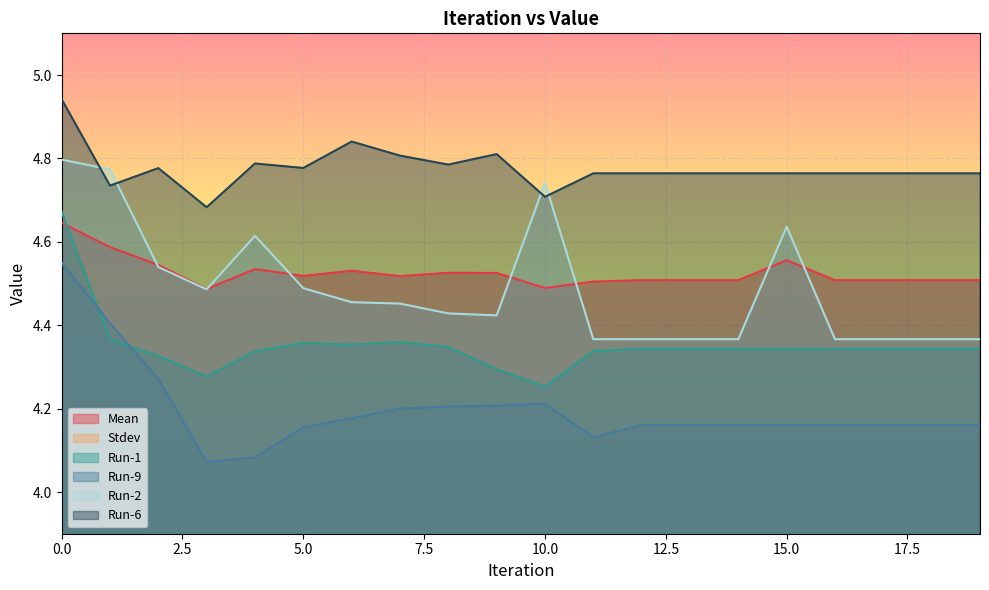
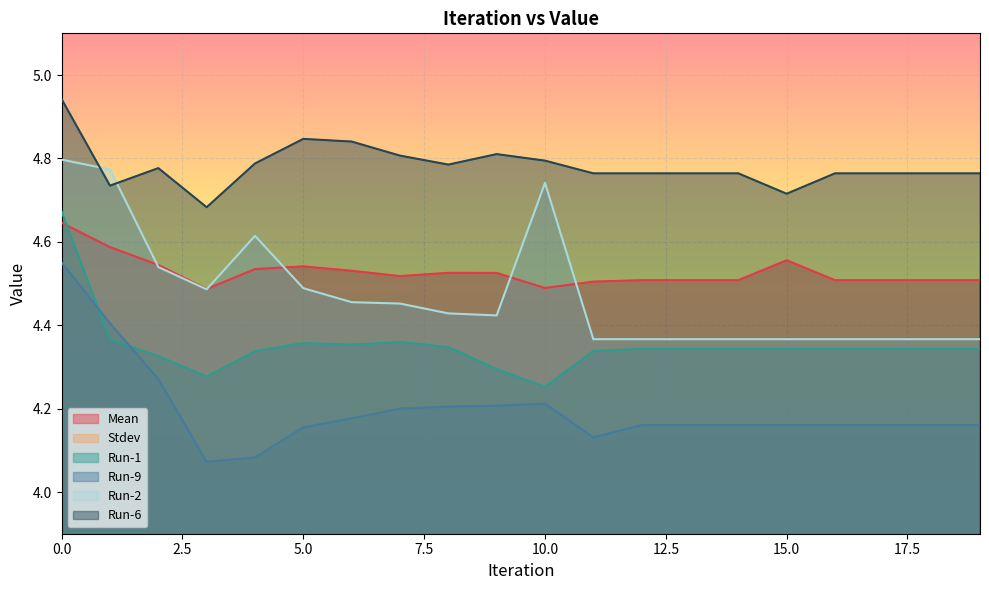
Mean, 5.0: 4.52 -> 4.54
Run-6, 5.0: 4.78 -> 4.85
Run-6, 10.0: 4.71 -> 4.79
Run-2, 15.0: 4.64 -> 4.37
Run-6, 15.0: 4.76 -> 4.72
